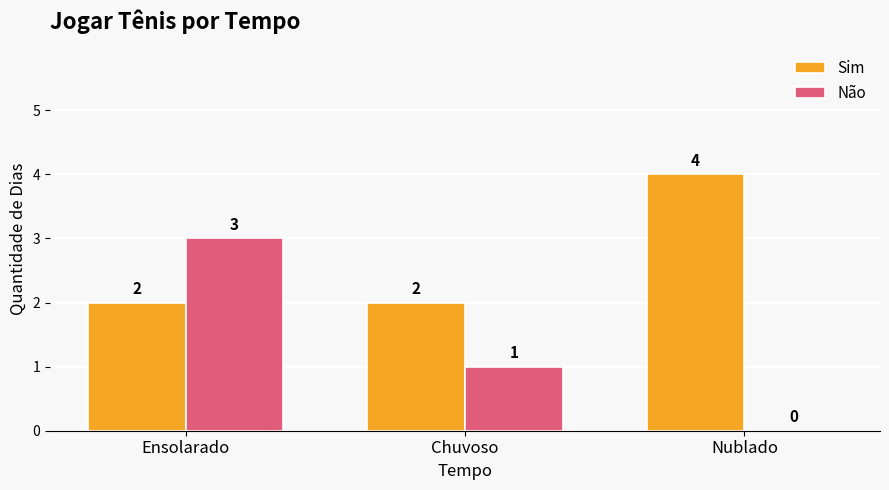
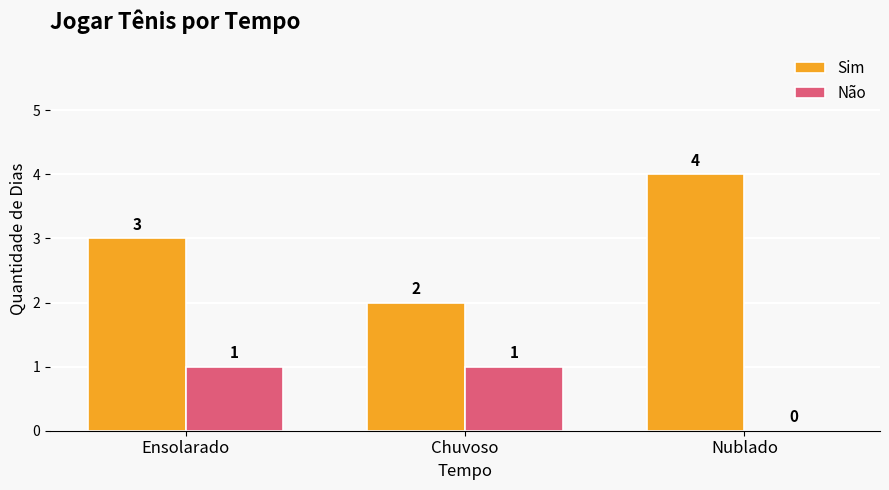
Sim, Ensolarado: 2 -> 3
Não, Ensolarado: 3 -> 1
